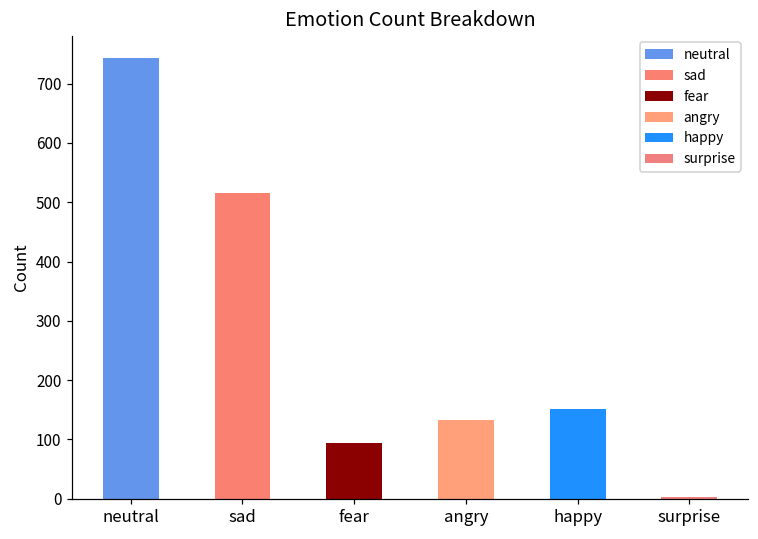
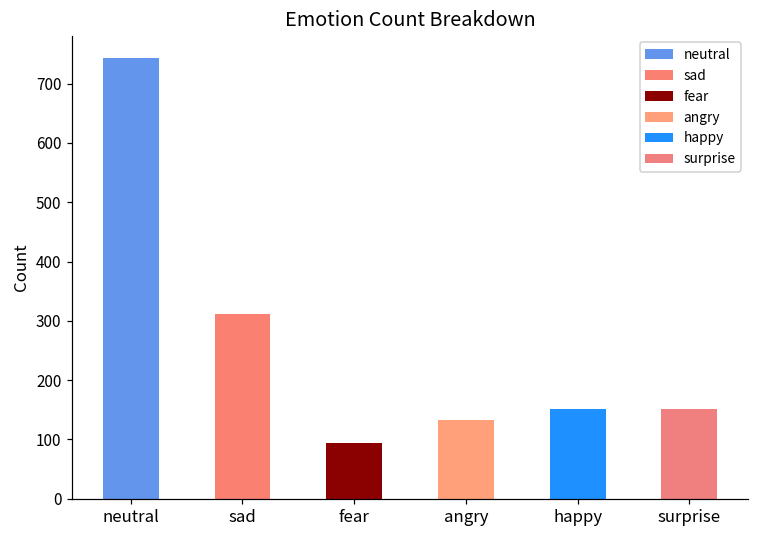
sad: 520 -> 310
surprise: 0 -> 150
